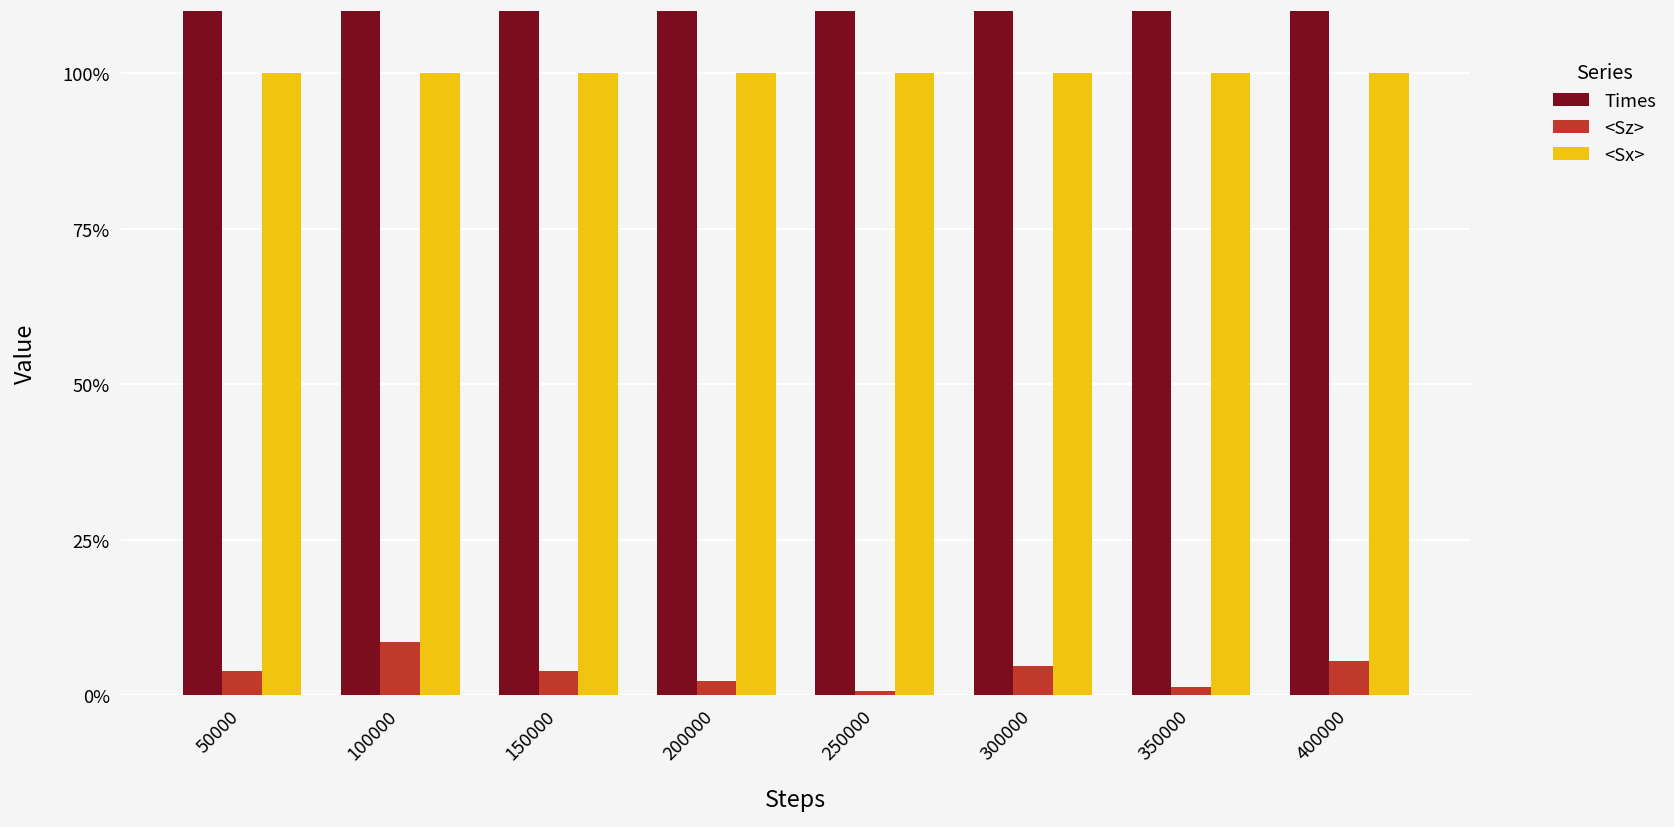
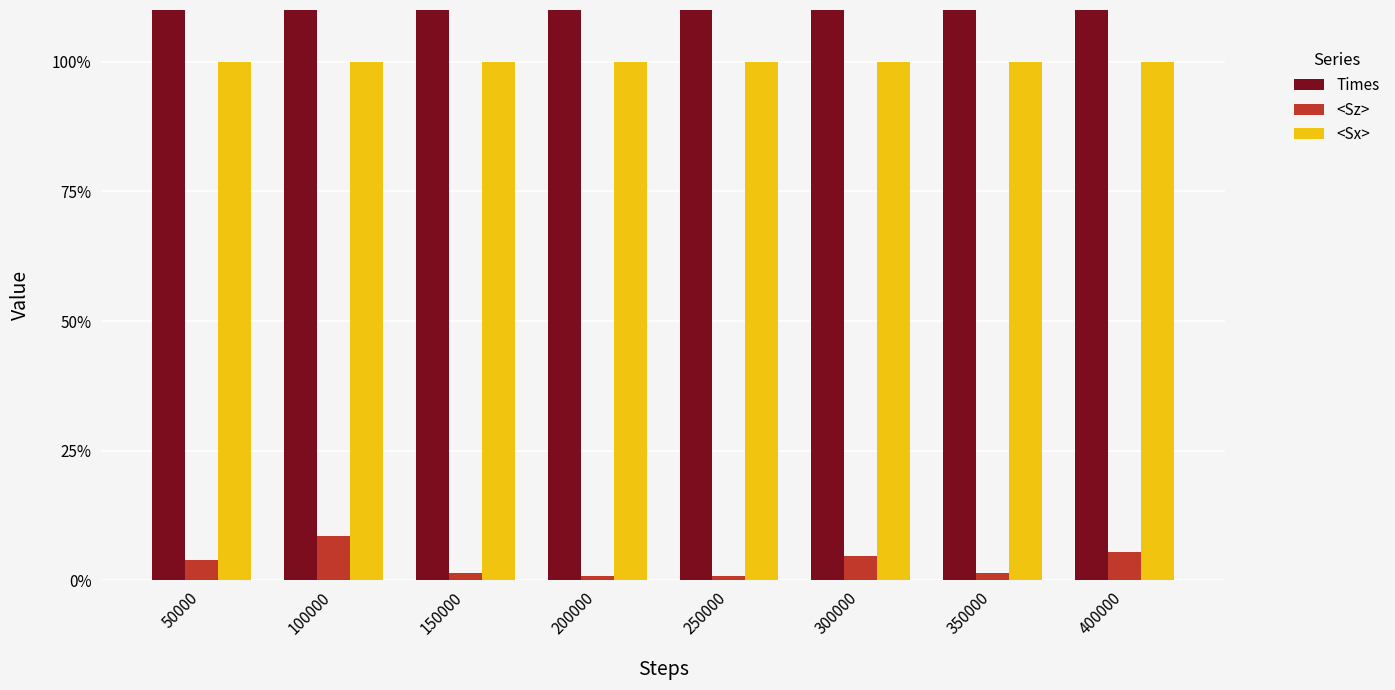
<Sz>, 150000: 4% -> 1%
<Sz>, 200000: 2% -> 1%
